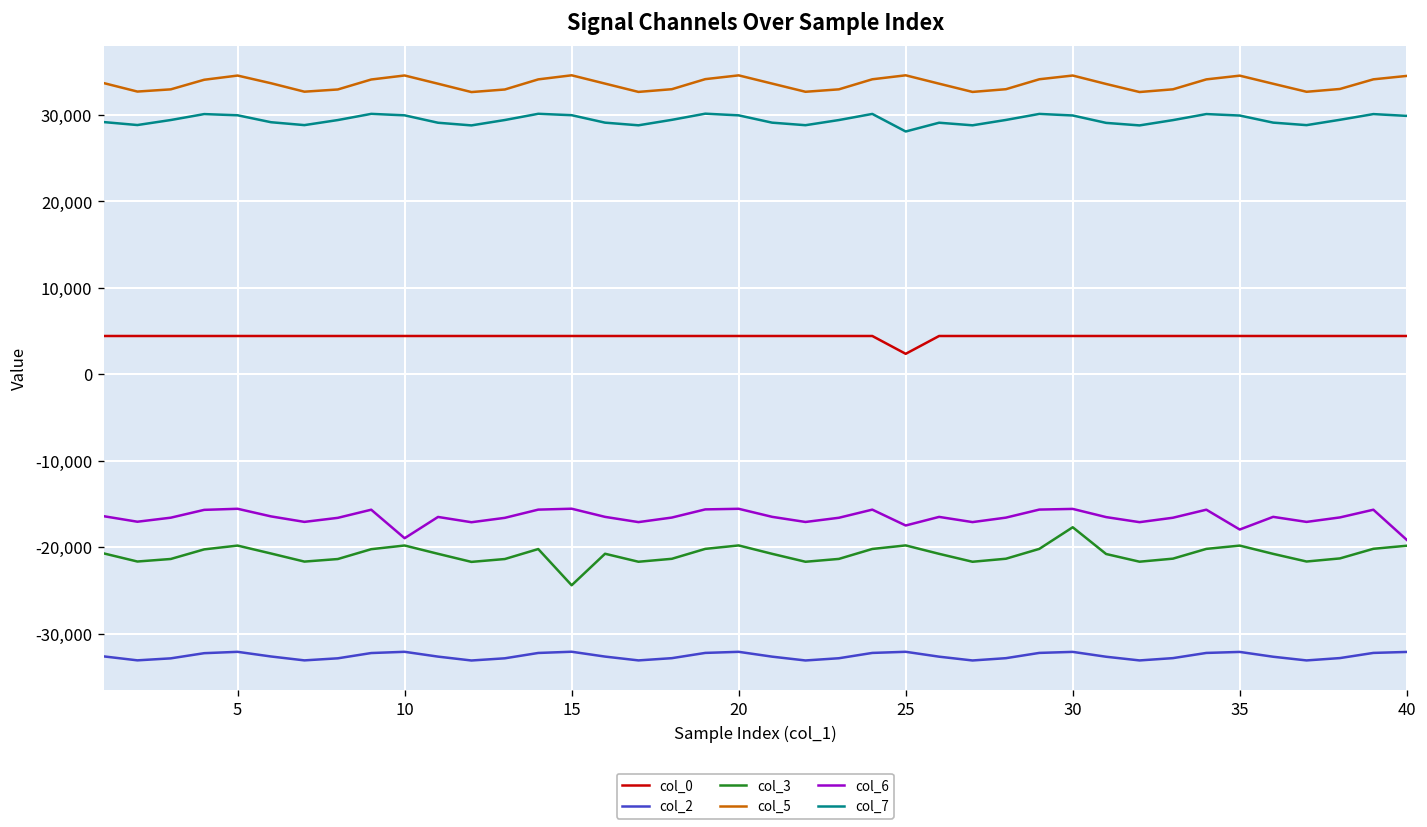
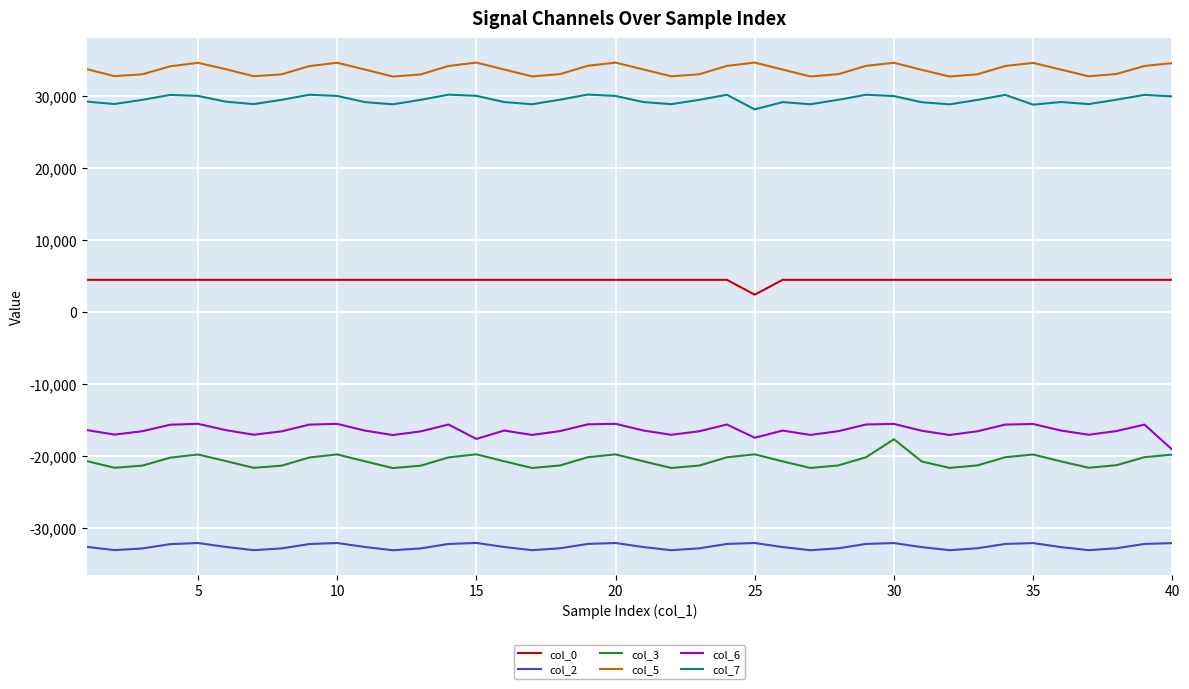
col_6, 10: -19,000 -> -16,000
col_3, 15: -24,000 -> -20,000
col_6, 15: -16,000 -> -18,000
col_6, 35: -18,000 -> -16,000
col_7, 35: 30,000 -> 29,000
